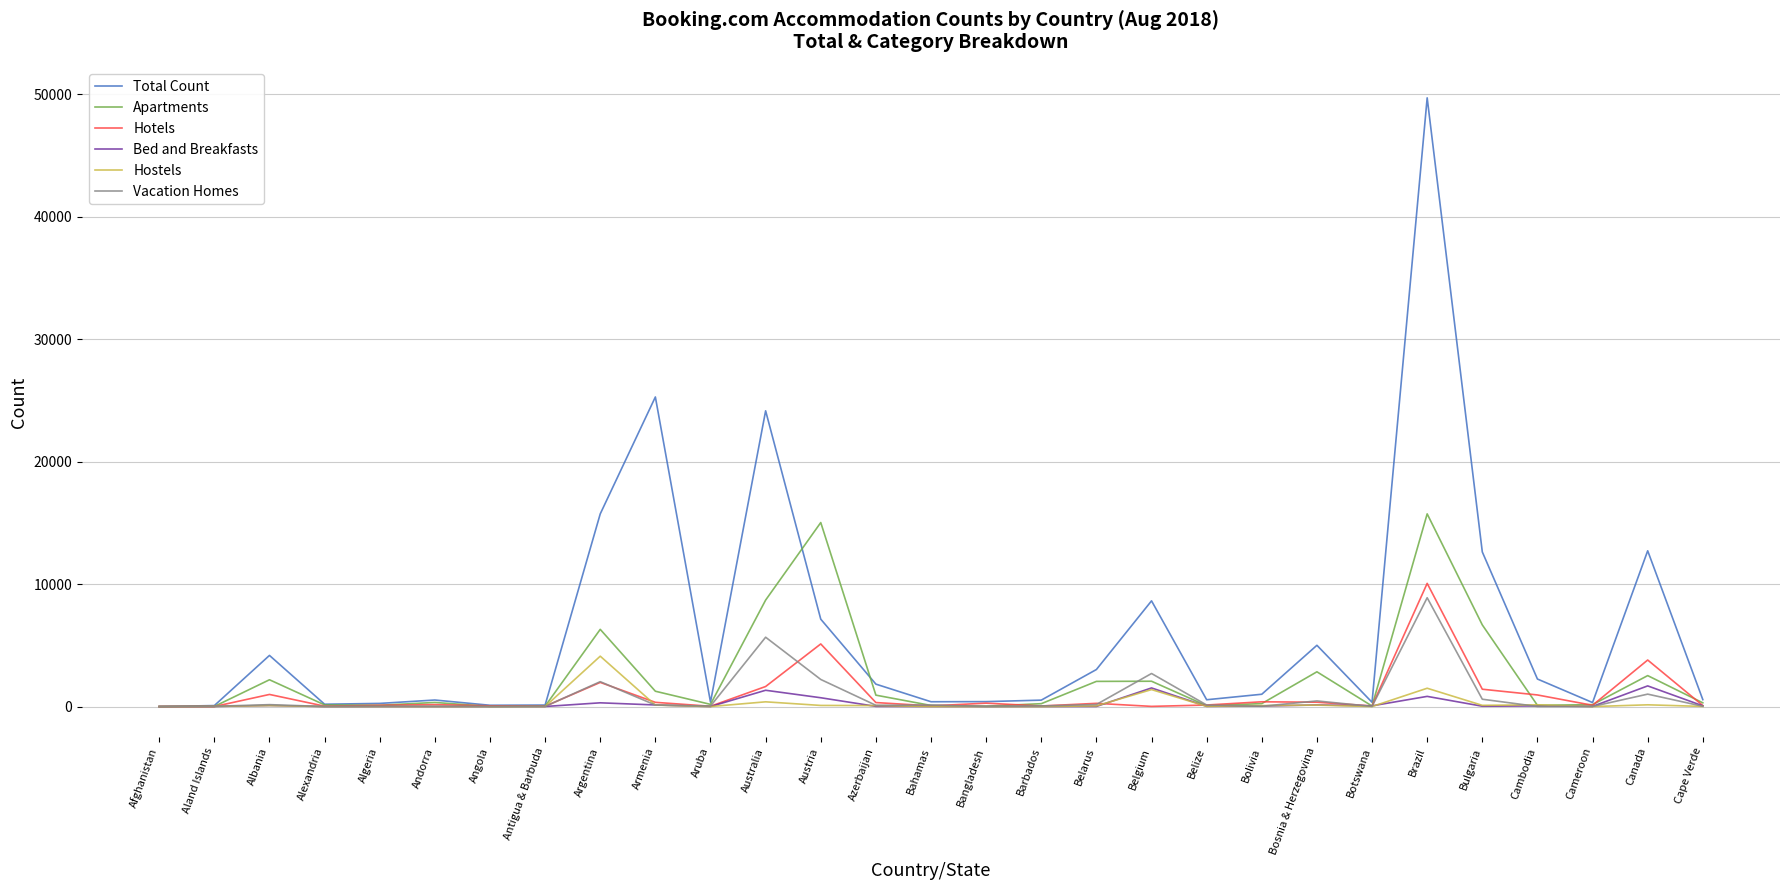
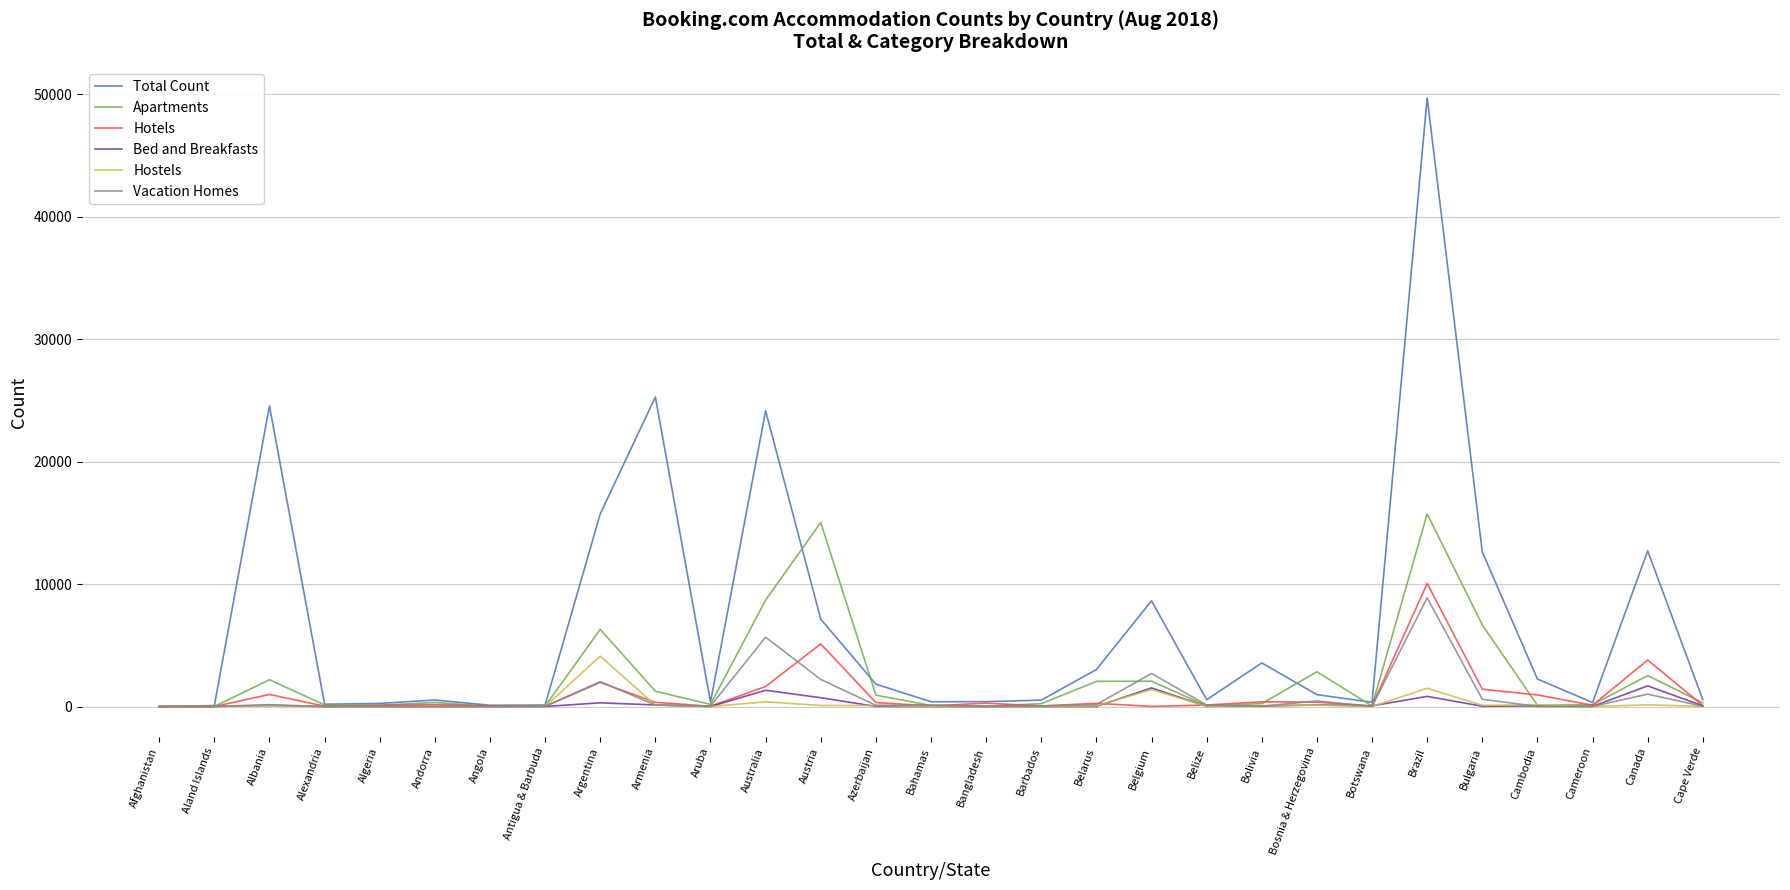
Total Count, Albania: 4200 -> 24600
Total Count, Bolivia: 1000 -> 3600
Total Count, Bosnia & Herzegovina: 5000 -> 1000
